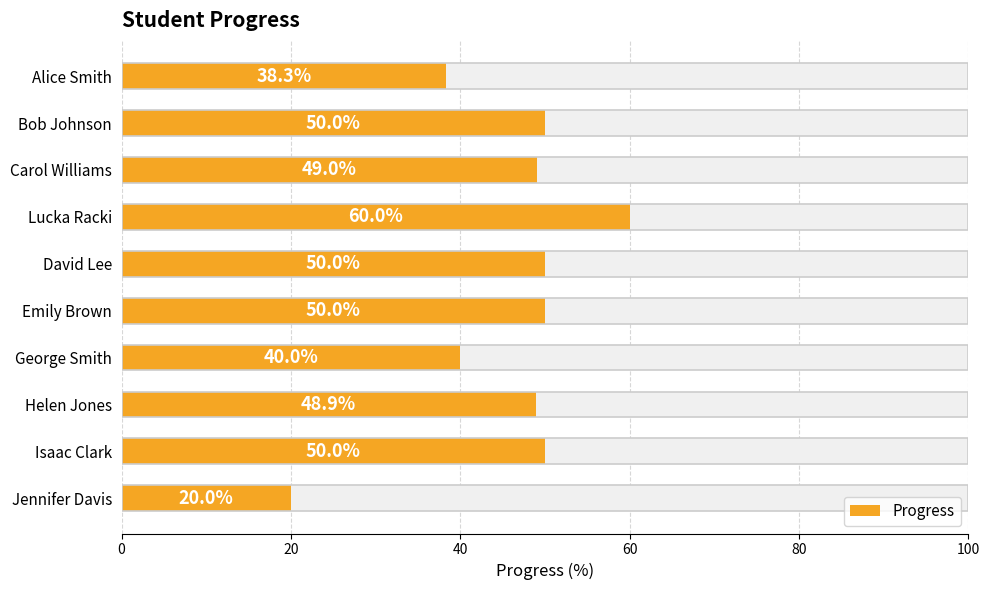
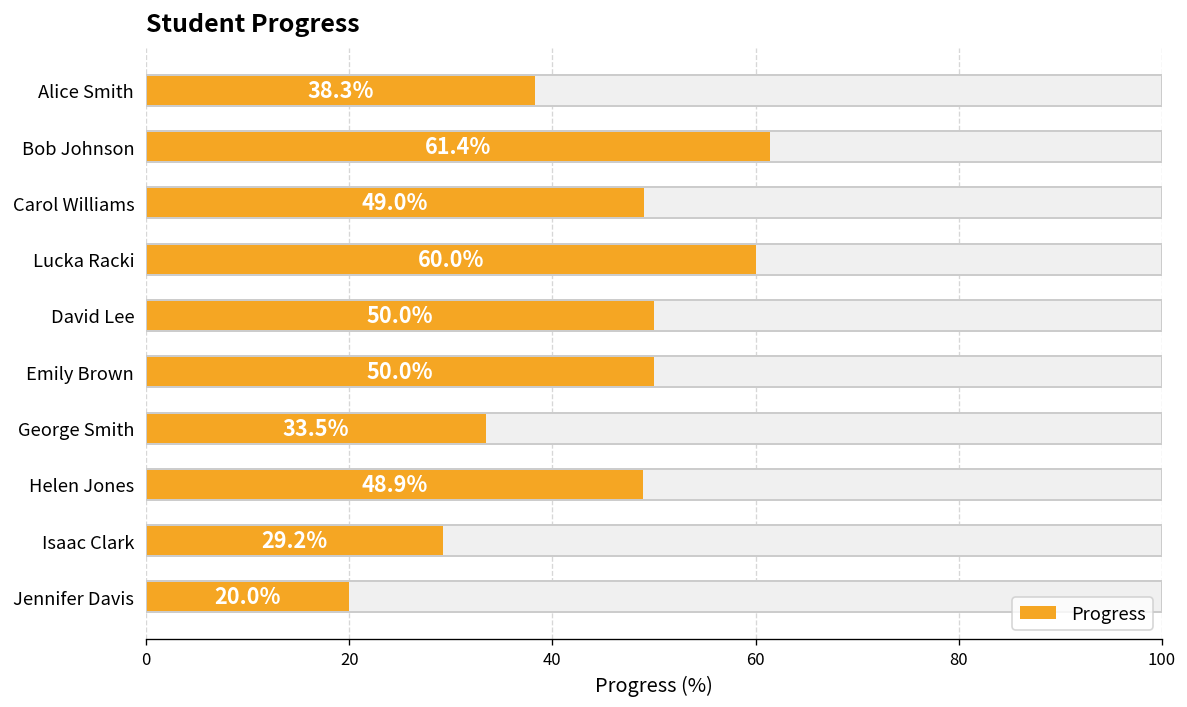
Progress, Bob Johnson: 50.0% -> 61.4%
Progress, George Smith: 40.0% -> 33.5%
Progress, Isaac Clark: 50.0% -> 29.2%
